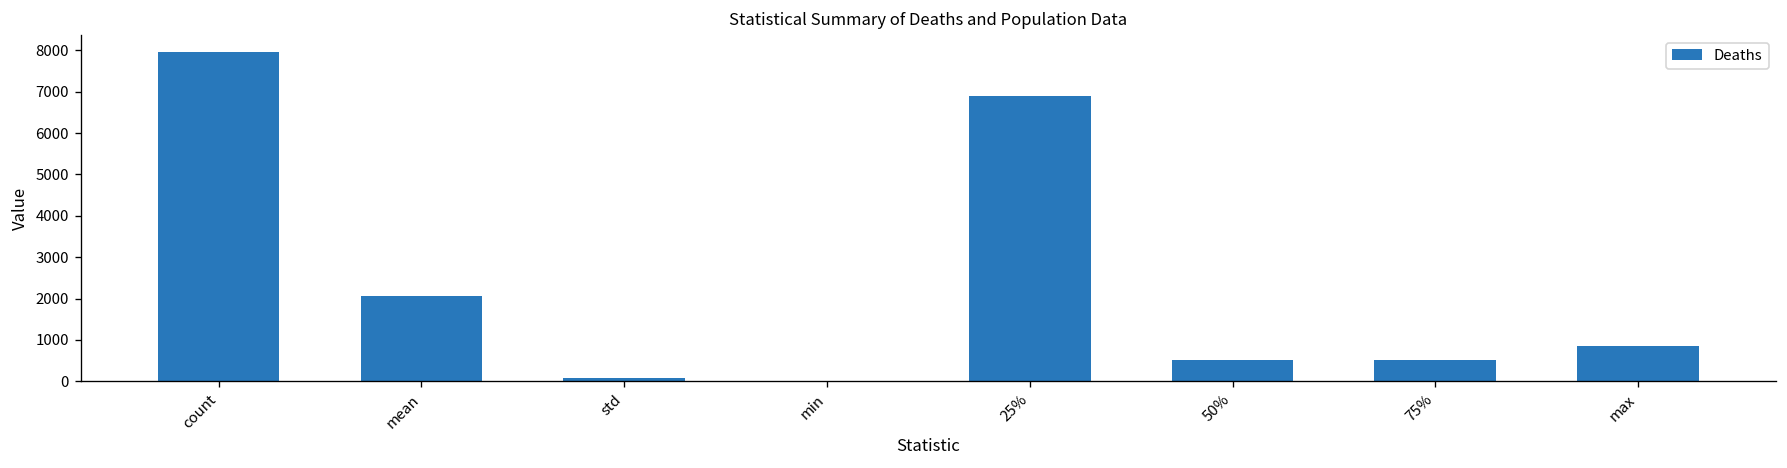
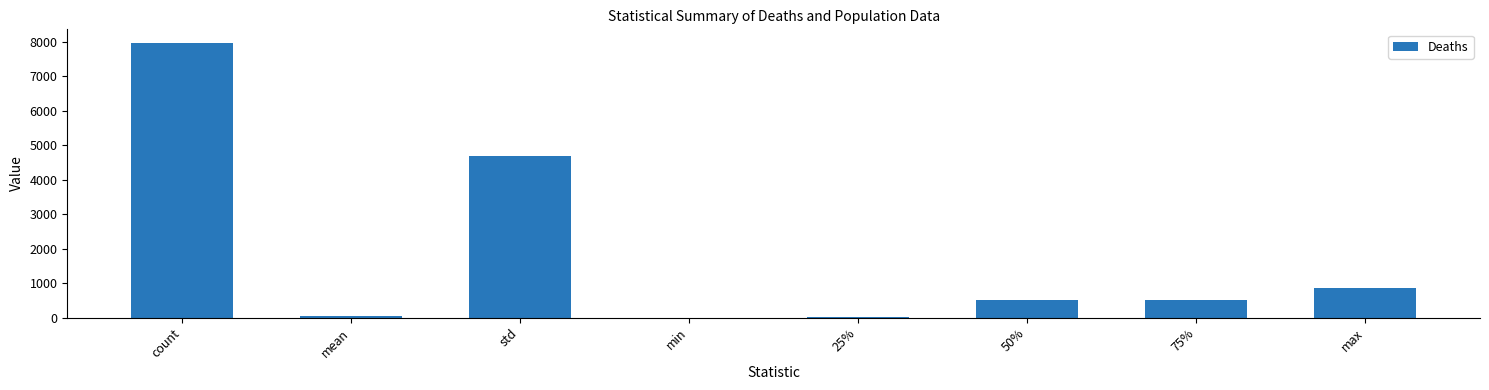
mean: 2100 -> 0
std: 100 -> 4700
25%: 6900 -> 0
